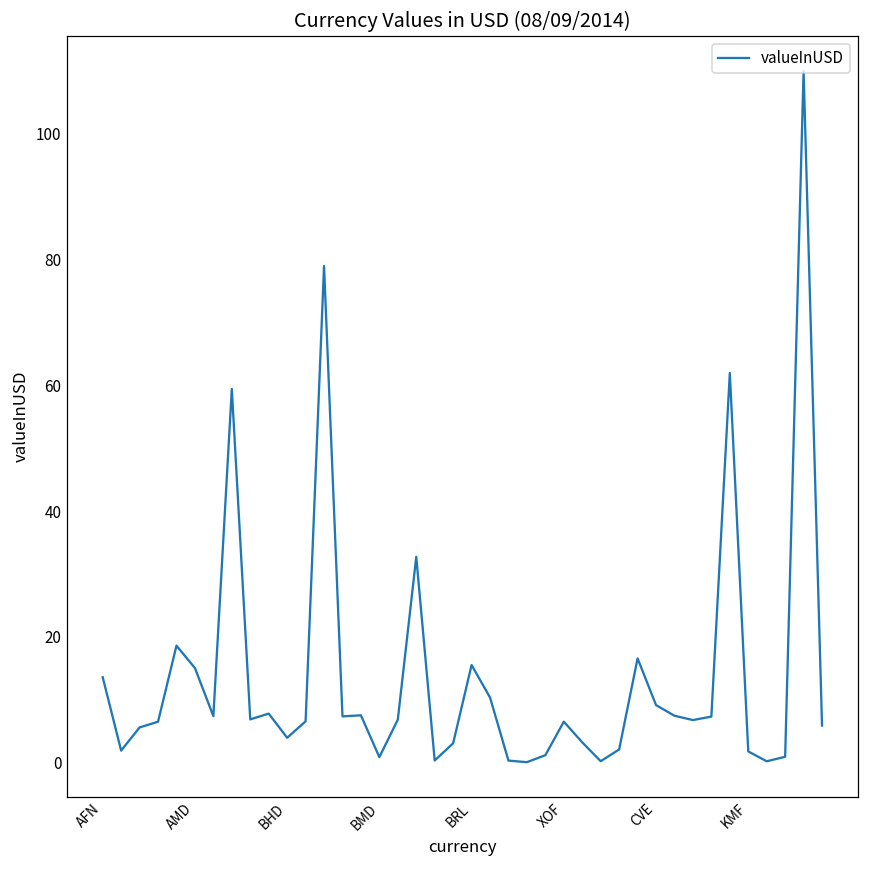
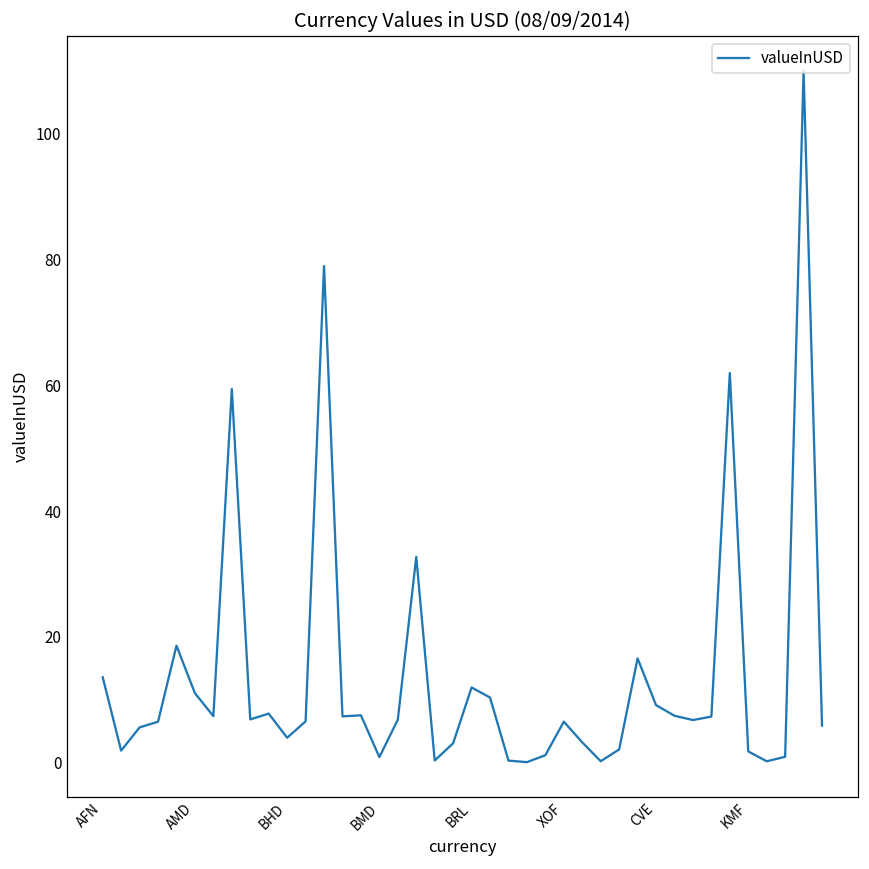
AMD: 15 -> 11
BRL: 16 -> 12
